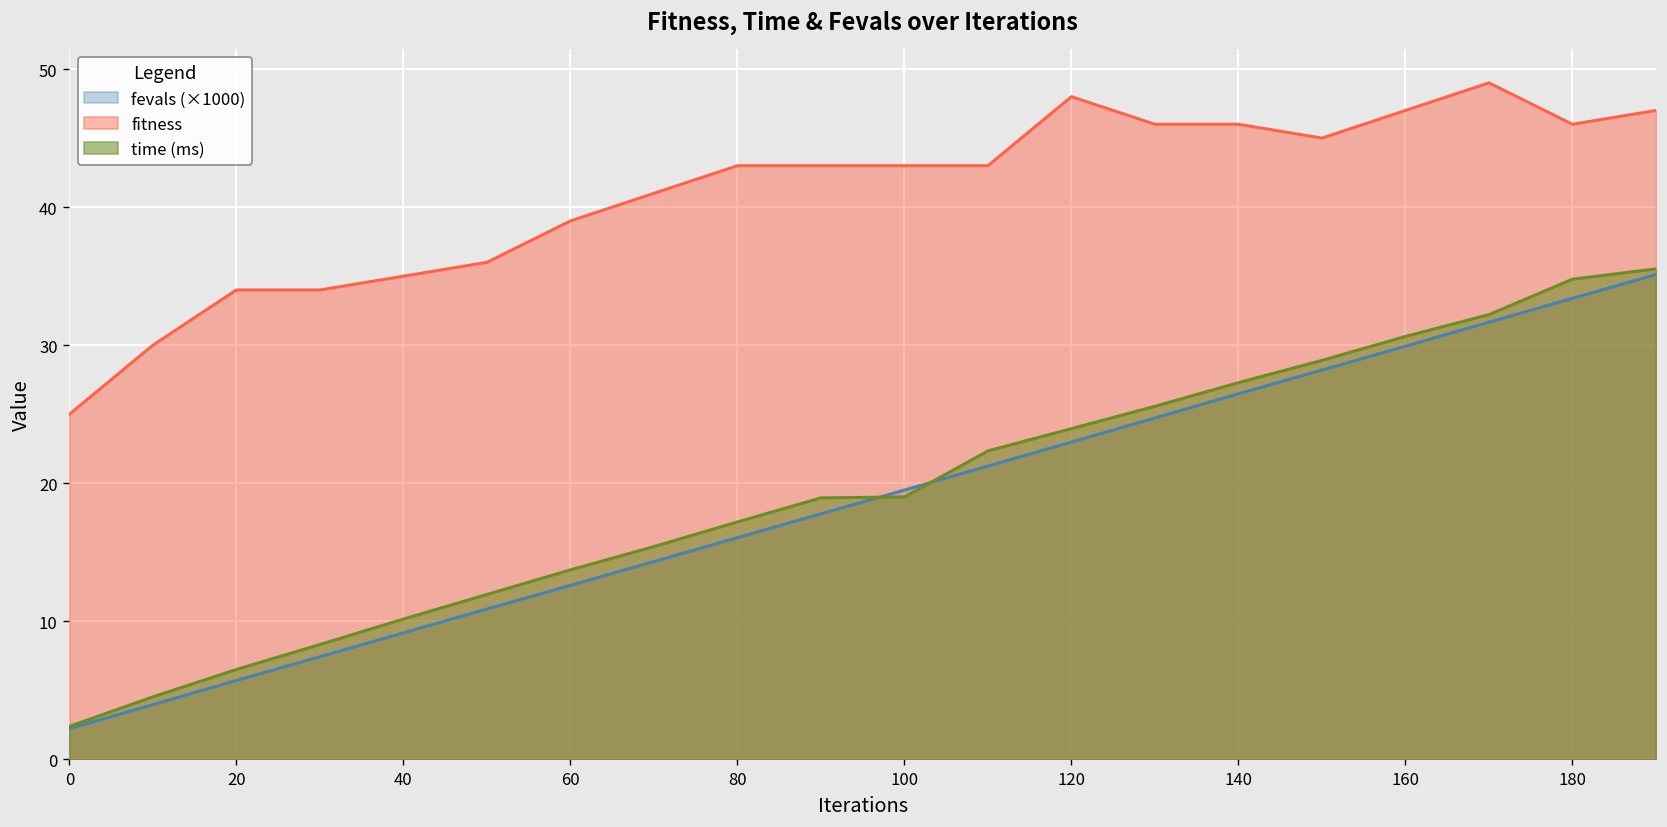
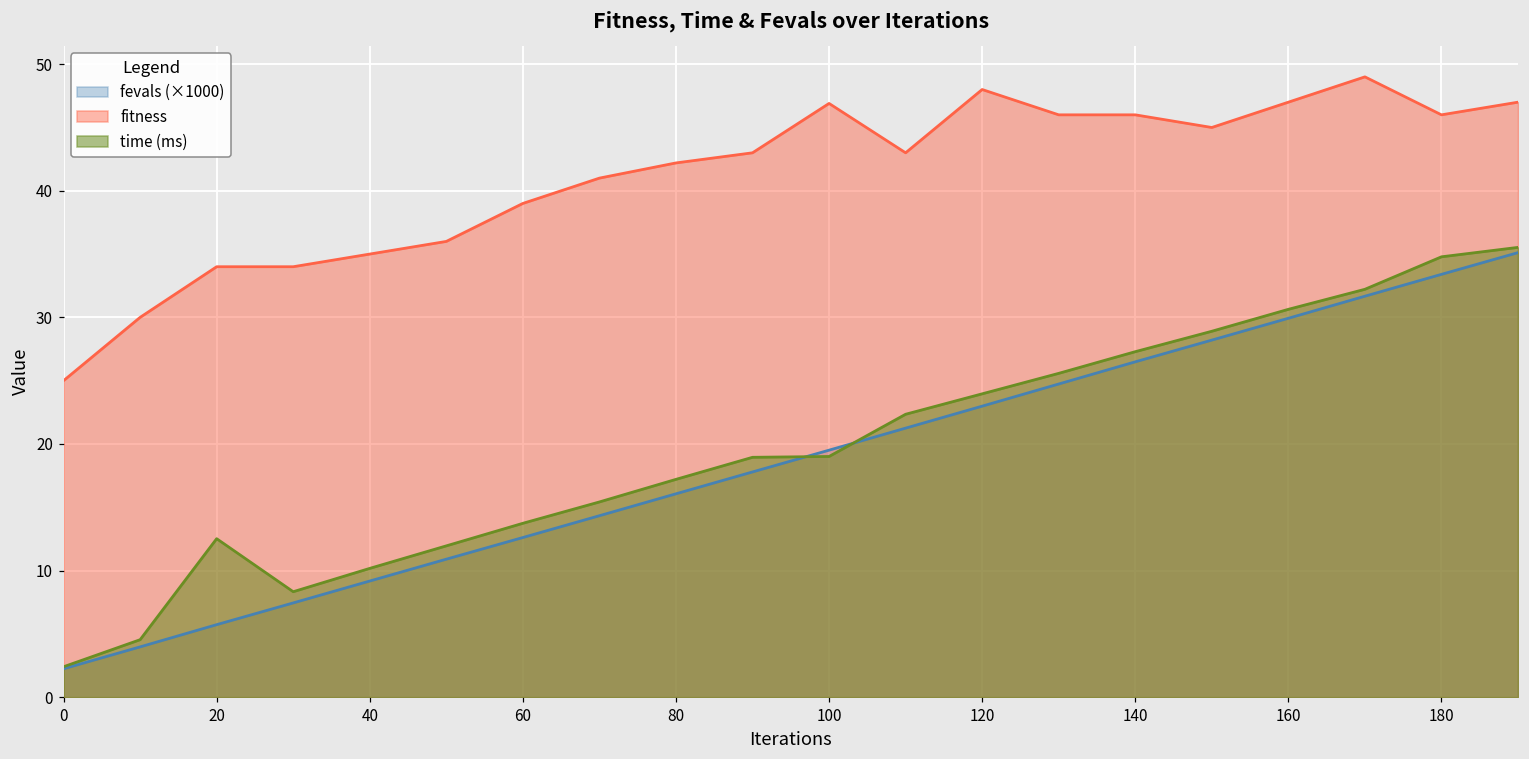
time (ms), 20: 6.5 -> 12.5
fitness, 80: 43.0 -> 42.2
fitness, 100: 43.0 -> 46.9
